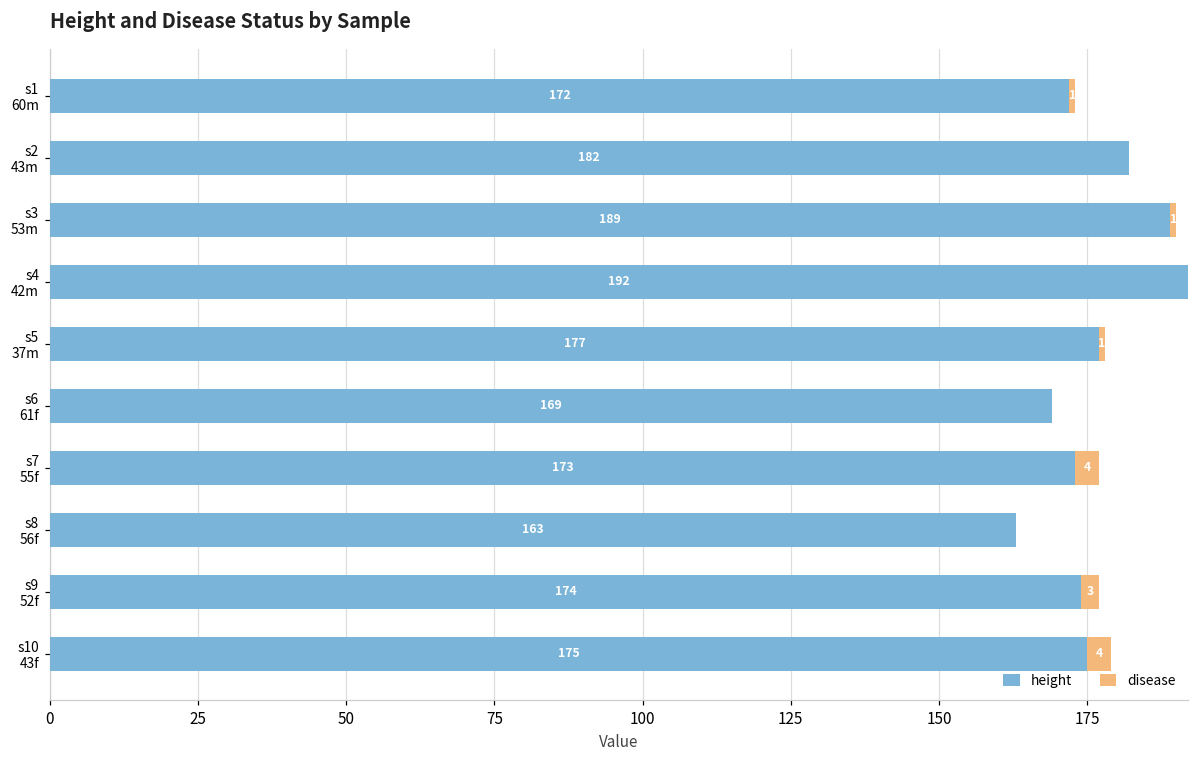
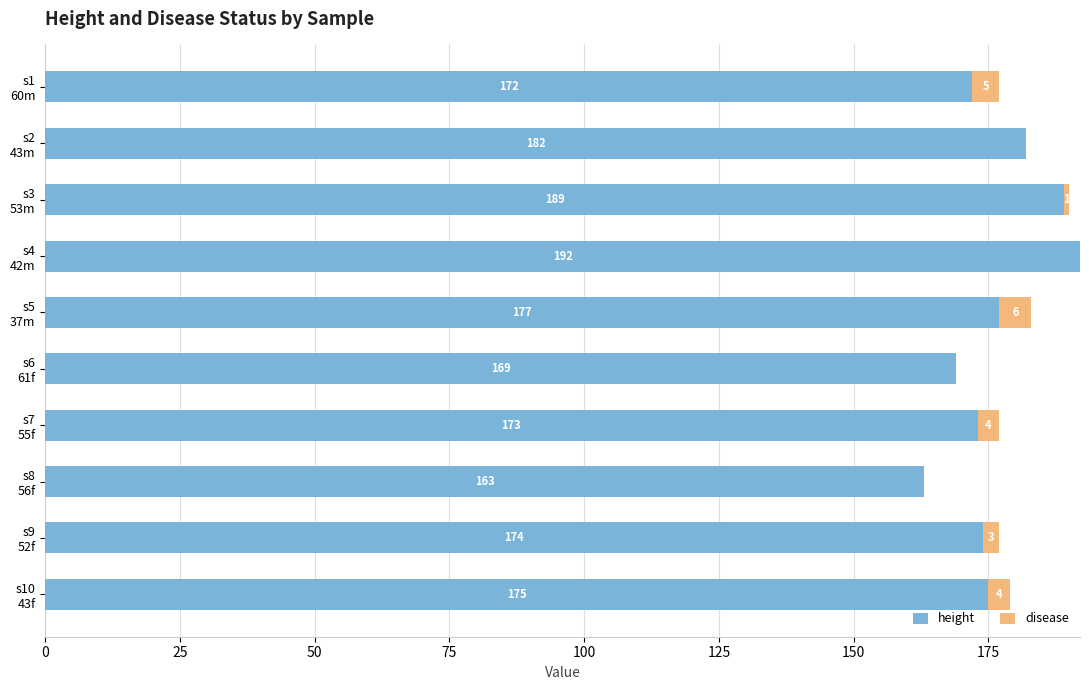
disease, s1 60m: 1 -> 5
disease, s5 37m: 1 -> 6
